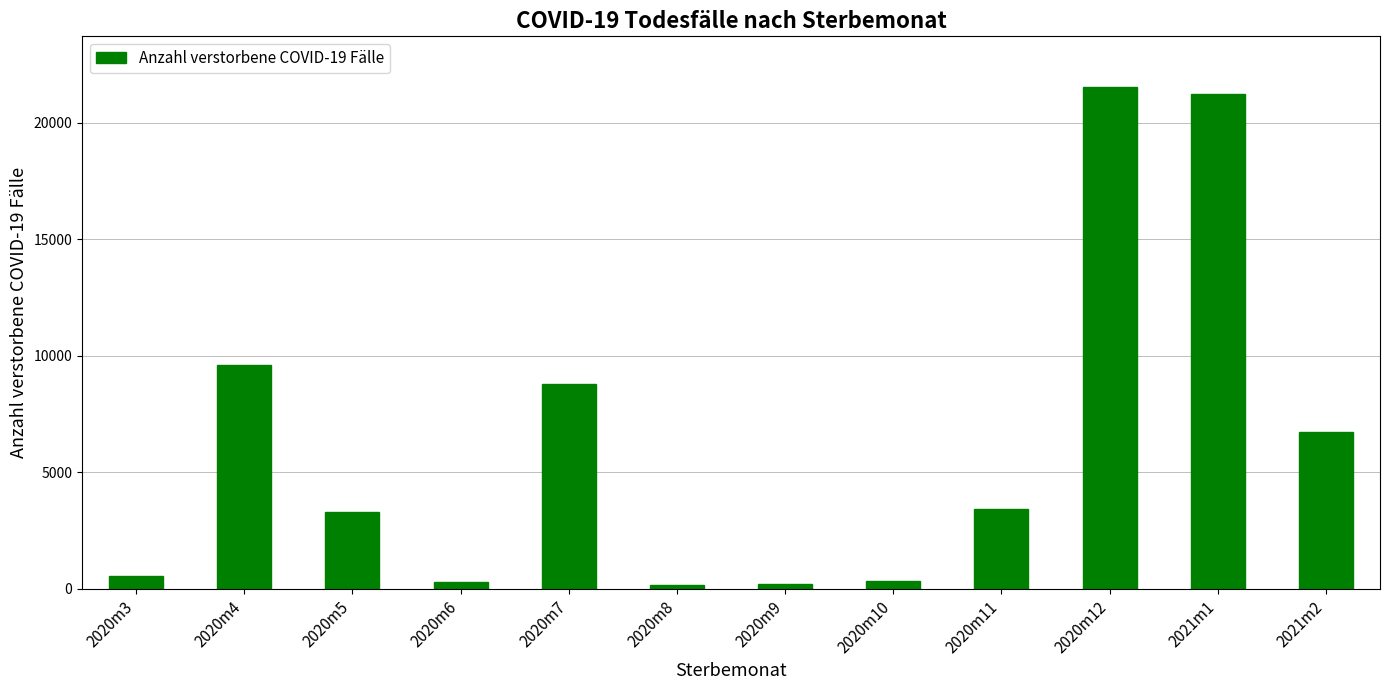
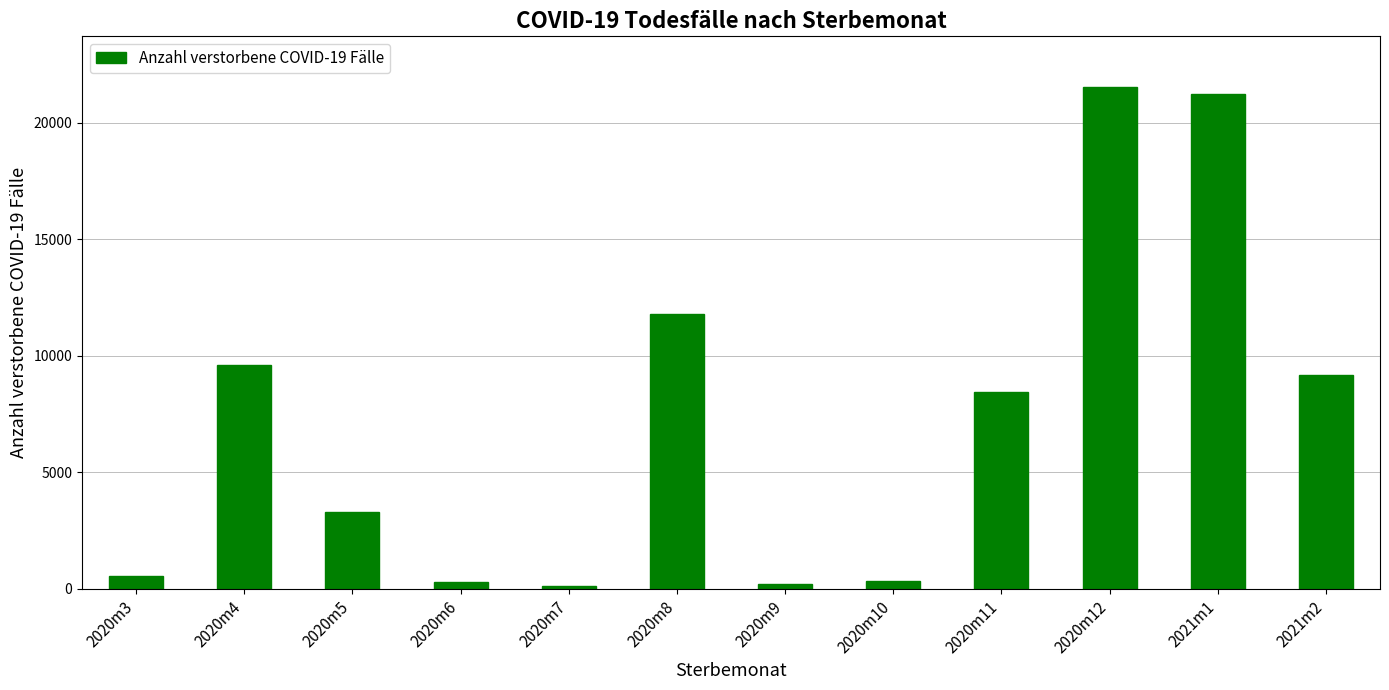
2020m7: 8800 -> 100
2020m8: 100 -> 11800
2020m11: 3400 -> 8400
2021m2: 6700 -> 9200
